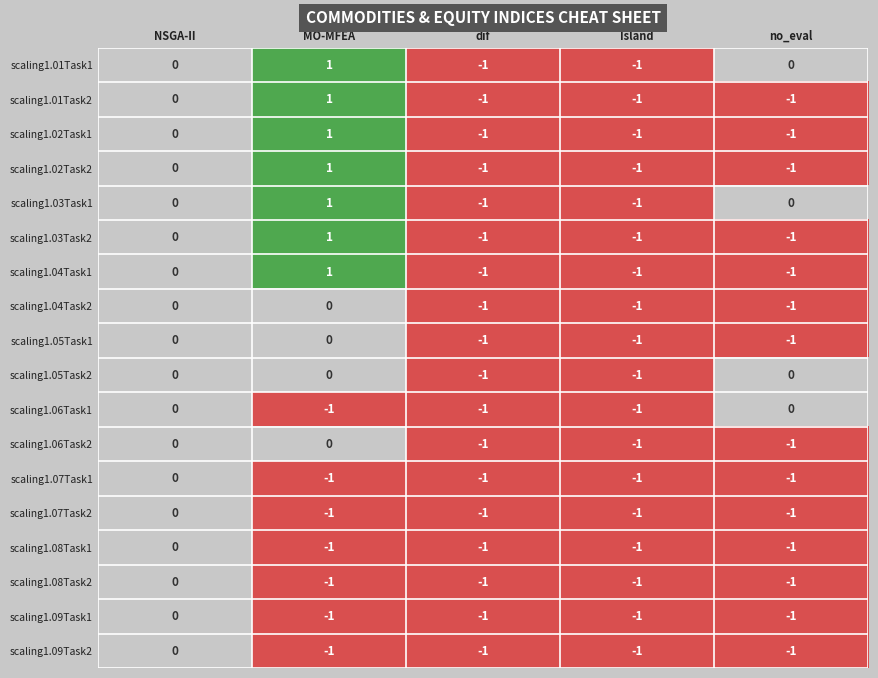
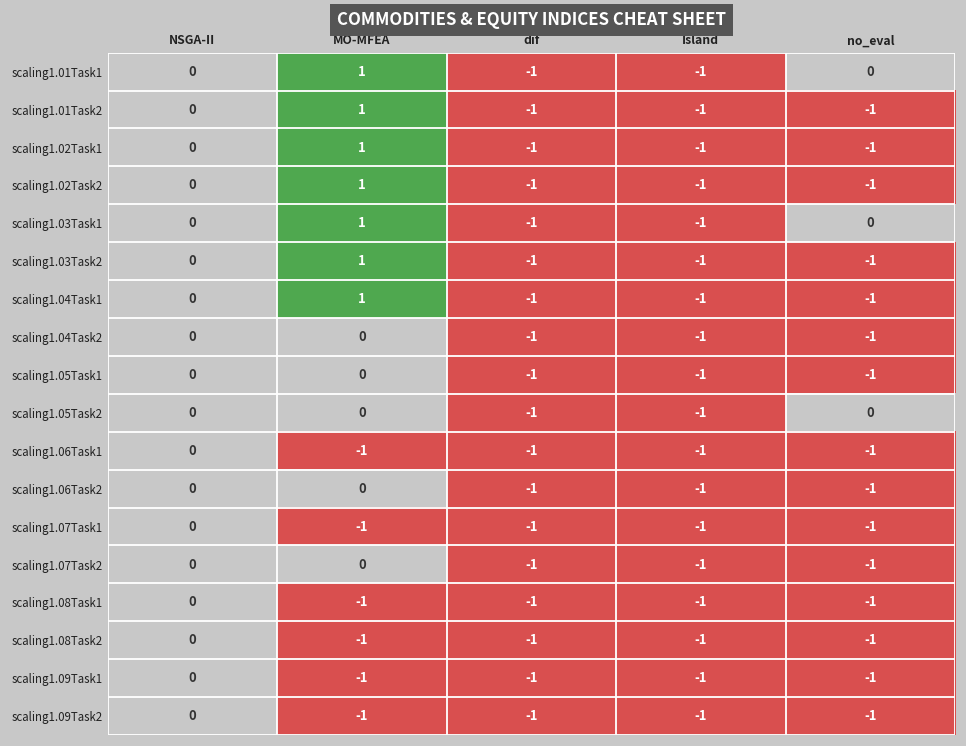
scaling1.06Task1, no_eval: 0 -> -1
scaling1.07Task2, MO-MFEA: -1 -> 0
